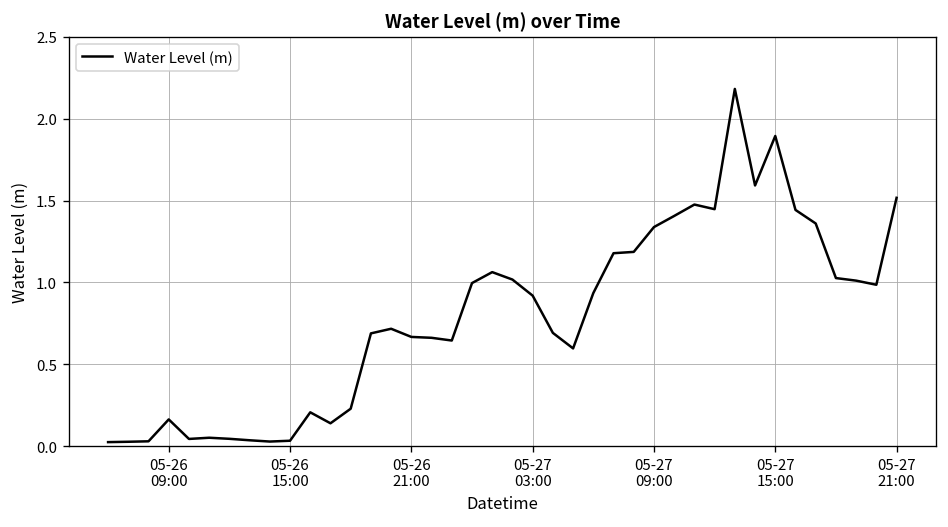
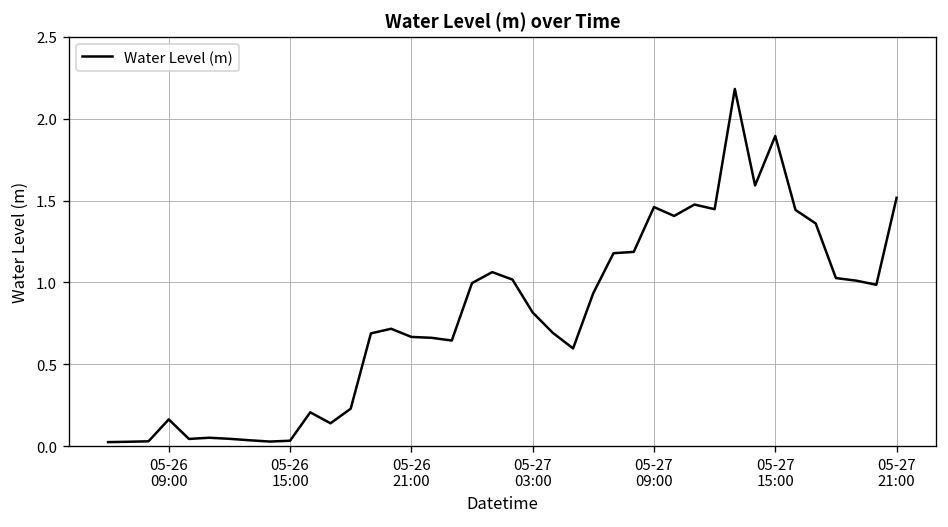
05-27 03:00: 0.92 -> 0.82
05-27 09:00: 1.34 -> 1.46
